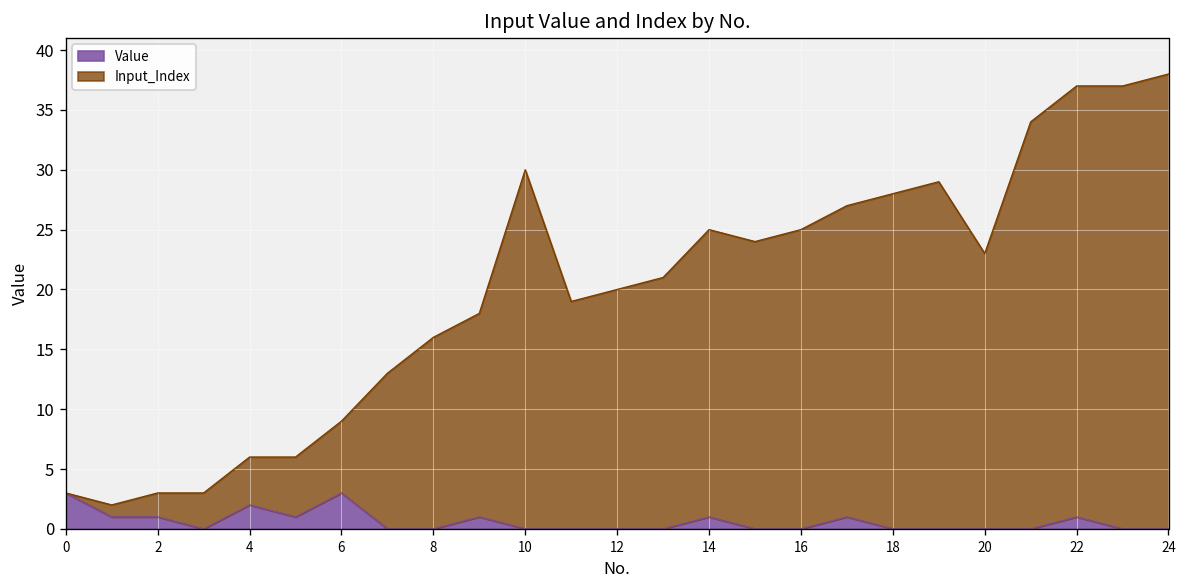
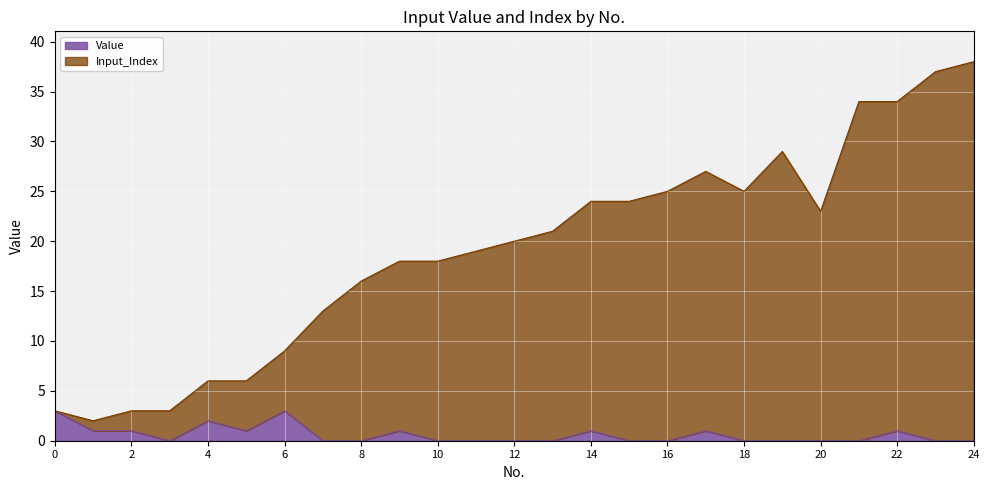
Input_Index, 10: 30 -> 18
Input_Index, 14: 24 -> 23
Input_Index, 18: 28 -> 25
Input_Index, 22: 36 -> 33
